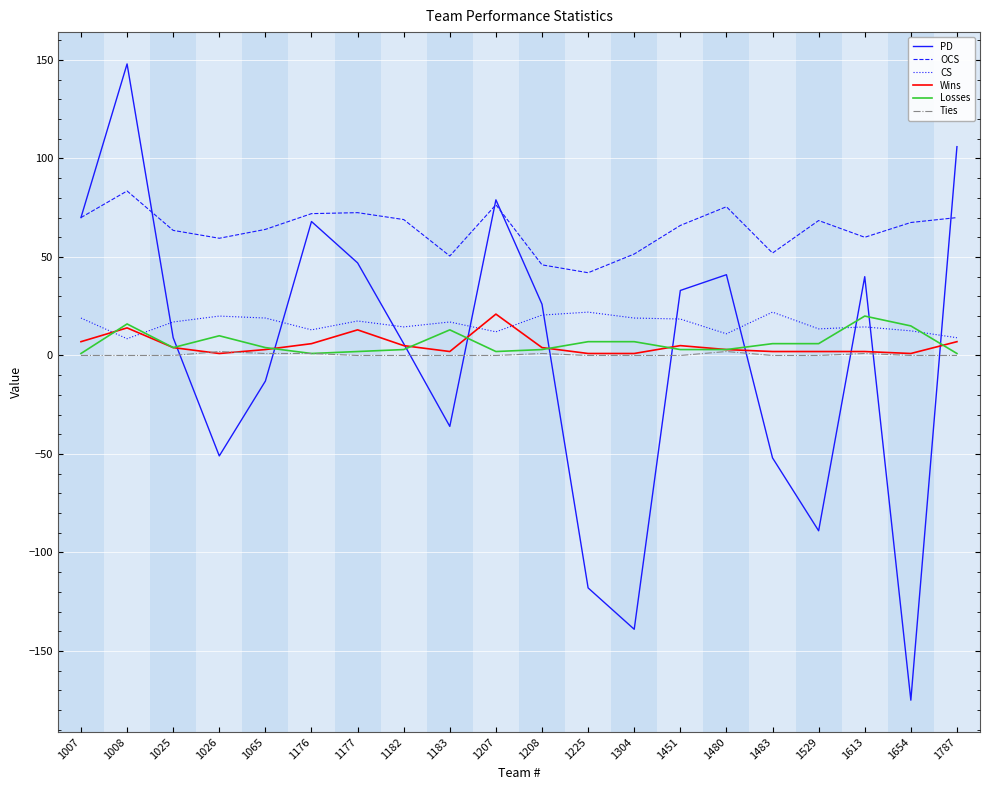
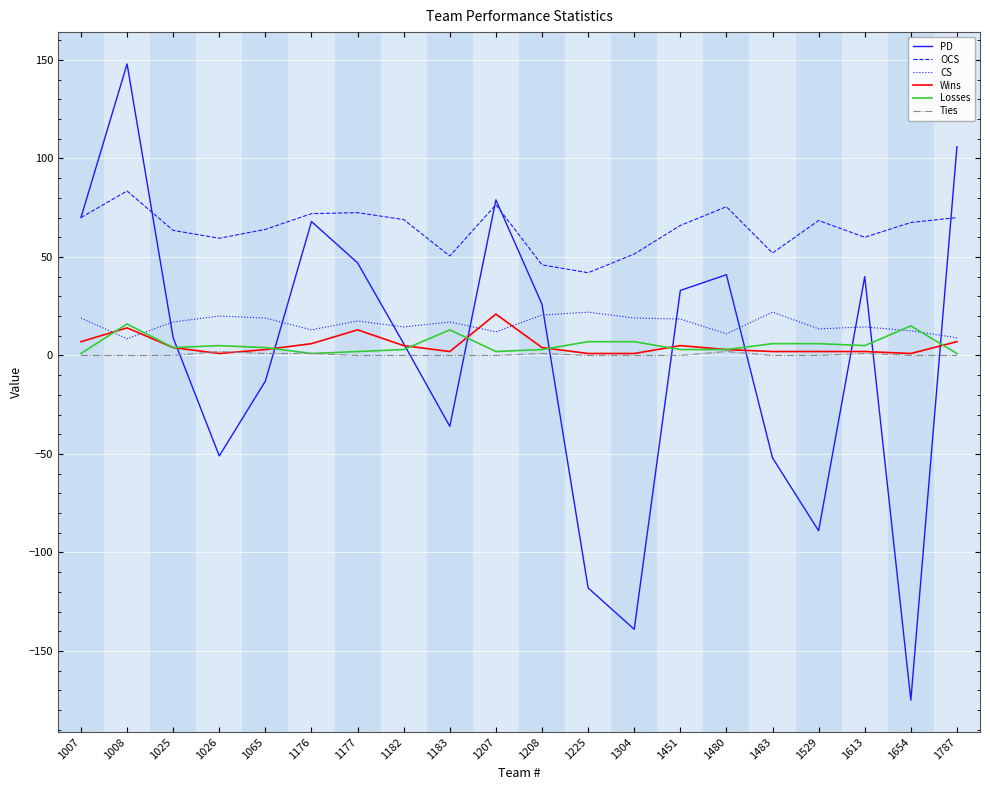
Losses, 1026: 10 -> 5
Losses, 1613: 20 -> 5
